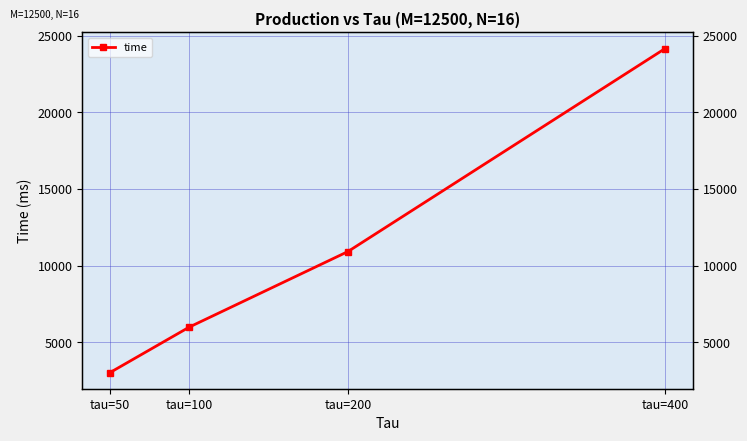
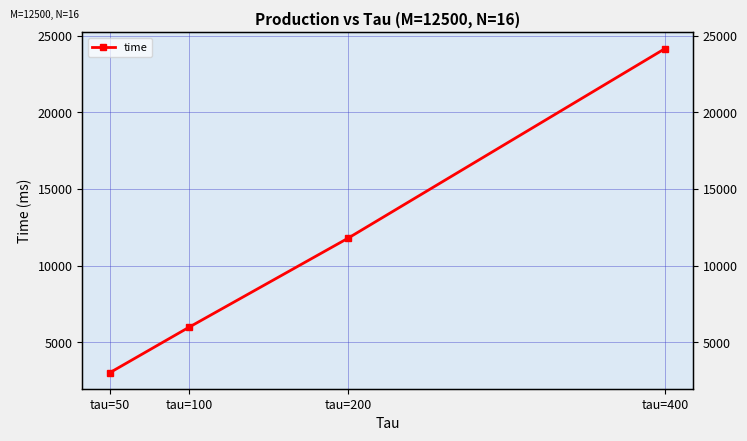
tau=200: 10900 -> 11800
